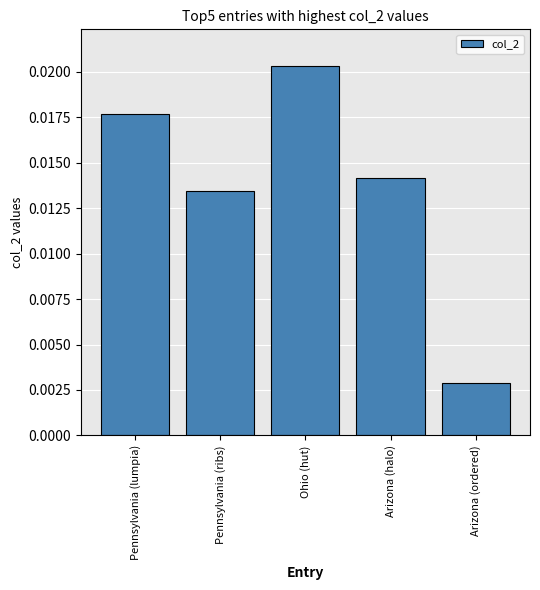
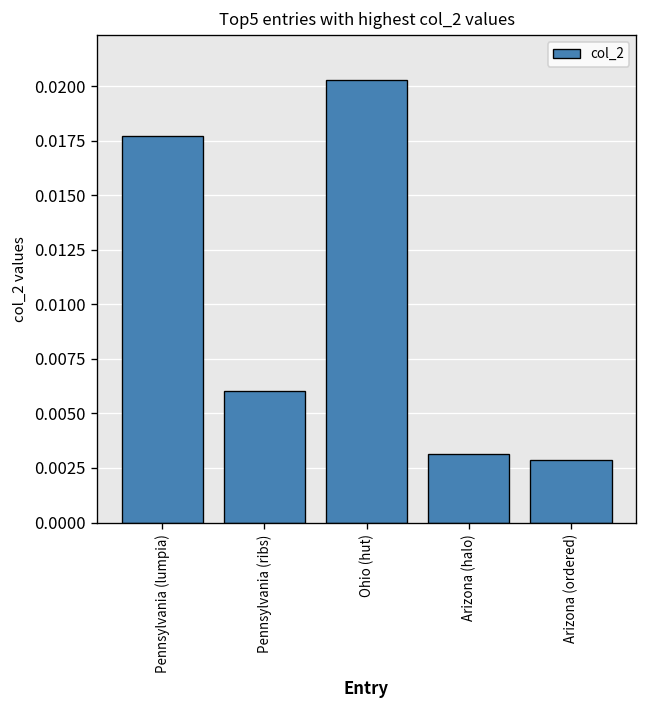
Pennsylvania (ribs): 0.0134 -> 0.0060
Arizona (halo): 0.0141 -> 0.0031
